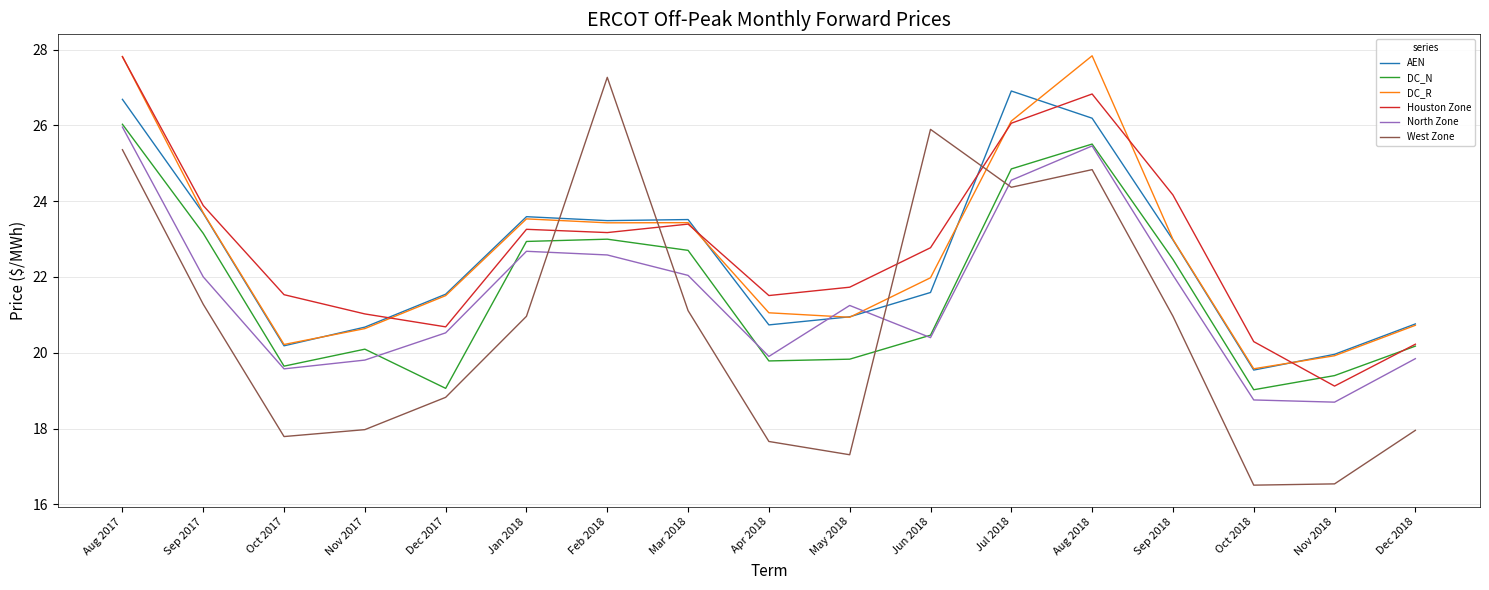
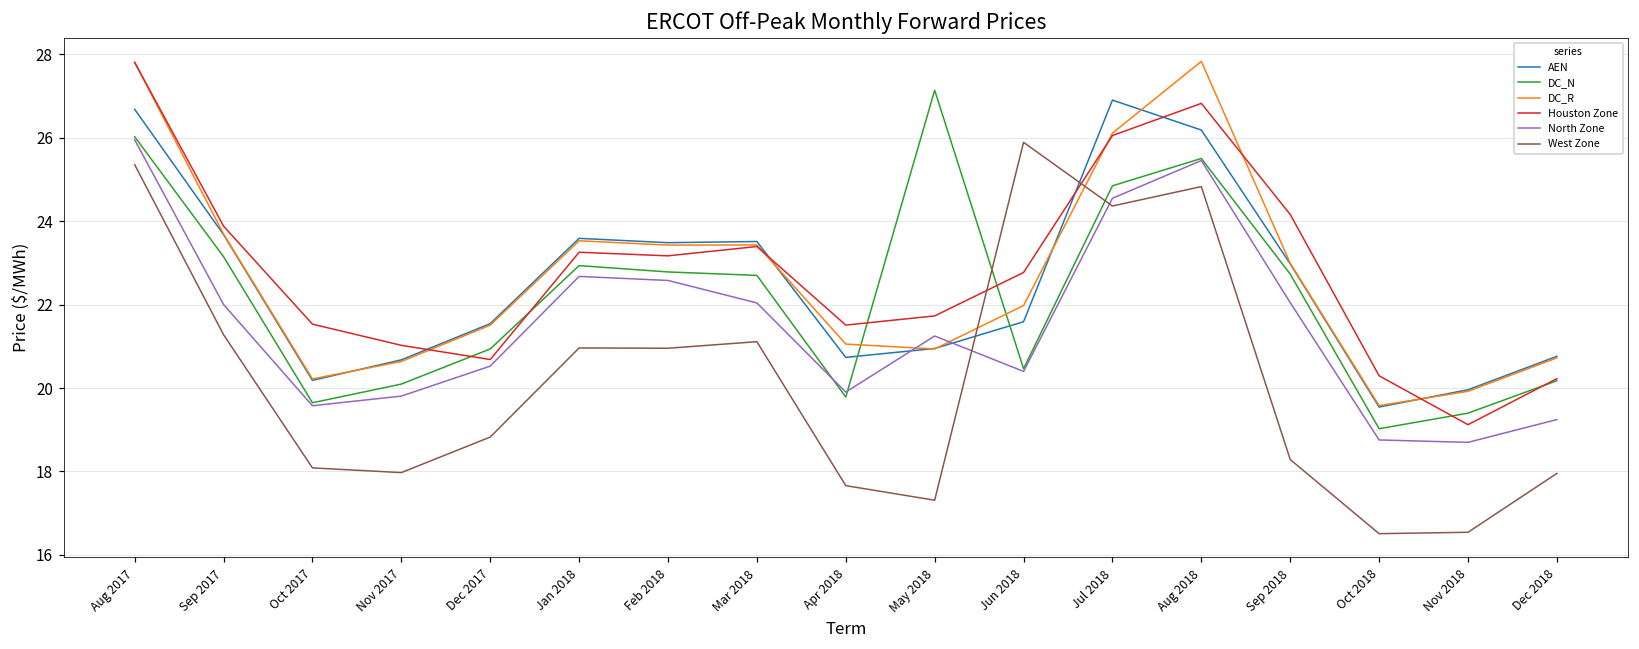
West Zone, Oct 2017: 17.8 -> 18.1
DC_N, Dec 2017: 19.1 -> 20.9
DC_N, Feb 2018: 23.0 -> 22.8
West Zone, Feb 2018: 27.3 -> 21.0
DC_N, May 2018: 19.8 -> 27.1
DC_N, Sep 2018: 22.5 -> 22.7
West Zone, Sep 2018: 21.0 -> 18.3
North Zone, Dec 2018: 19.8 -> 19.2
